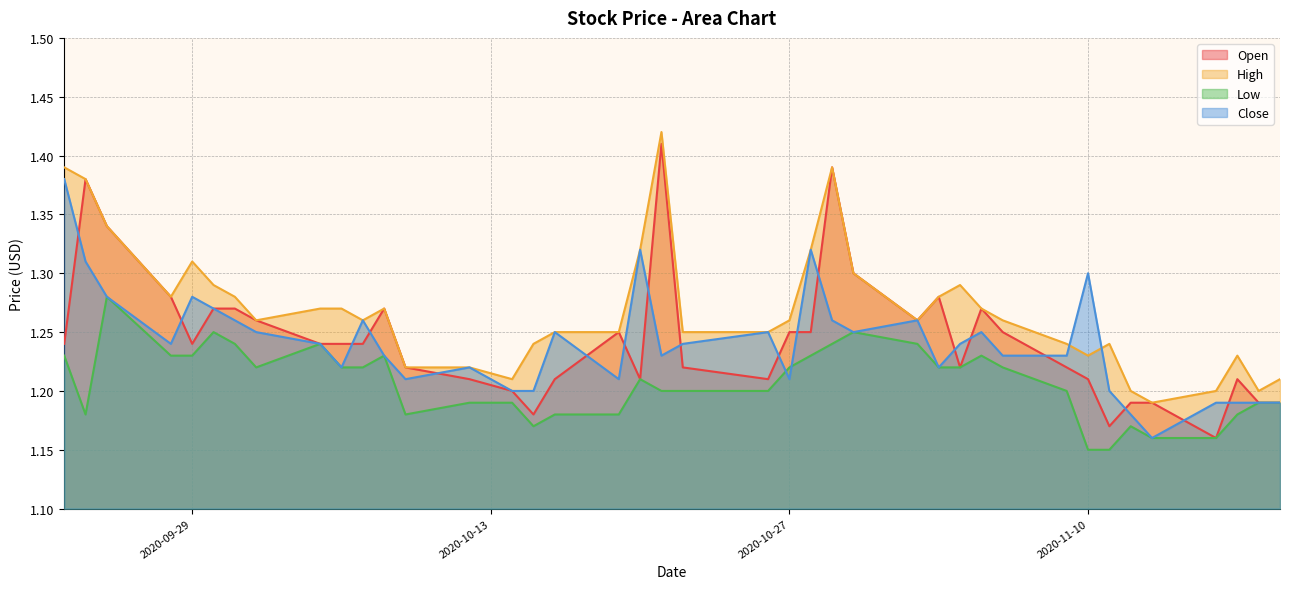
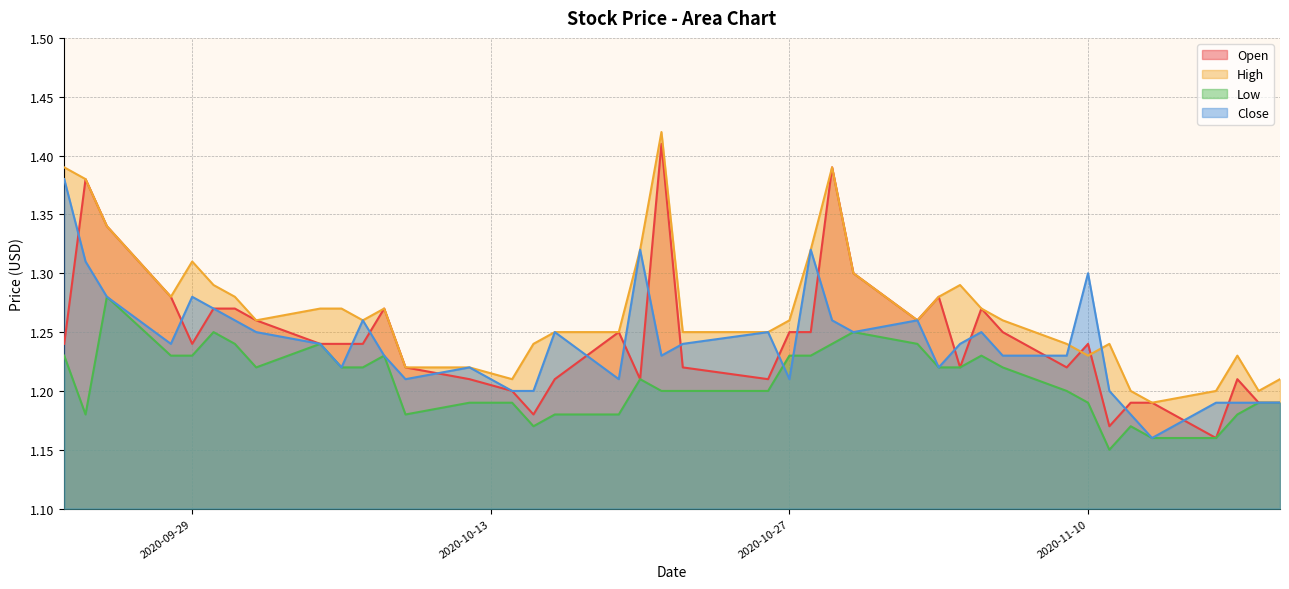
Low, 2020-10-27: 1.22 -> 1.23
Open, 2020-11-10: 1.21 -> 1.24
Low, 2020-11-10: 1.15 -> 1.19
